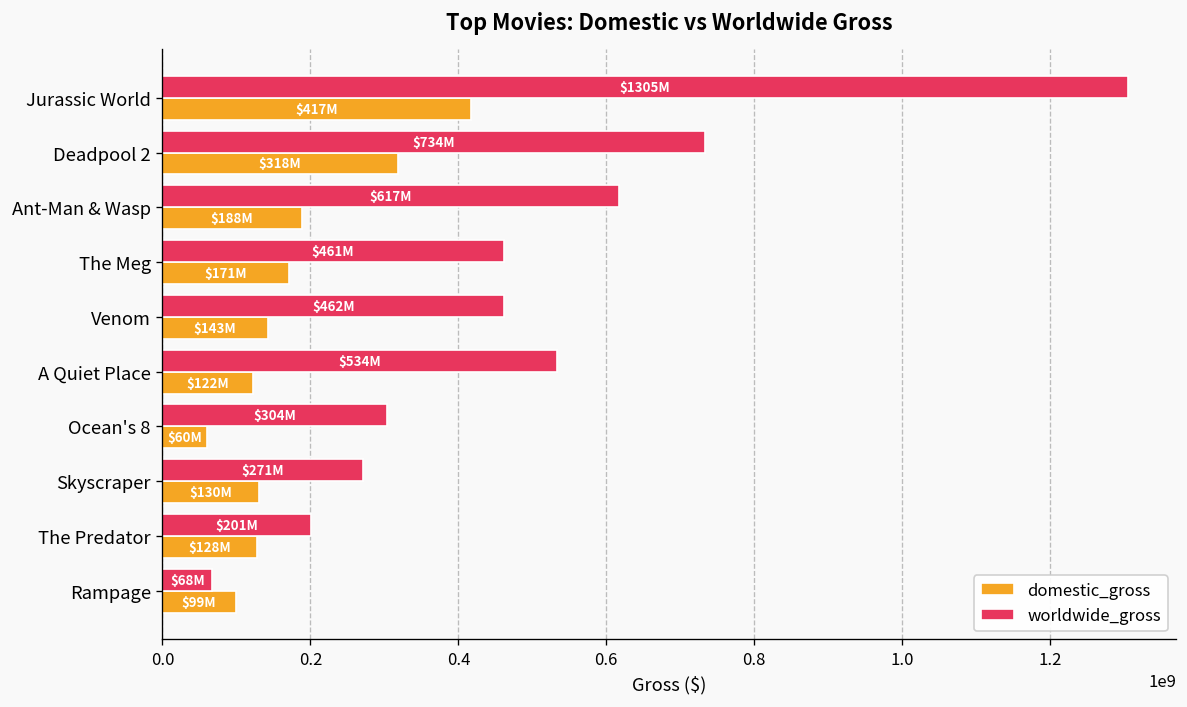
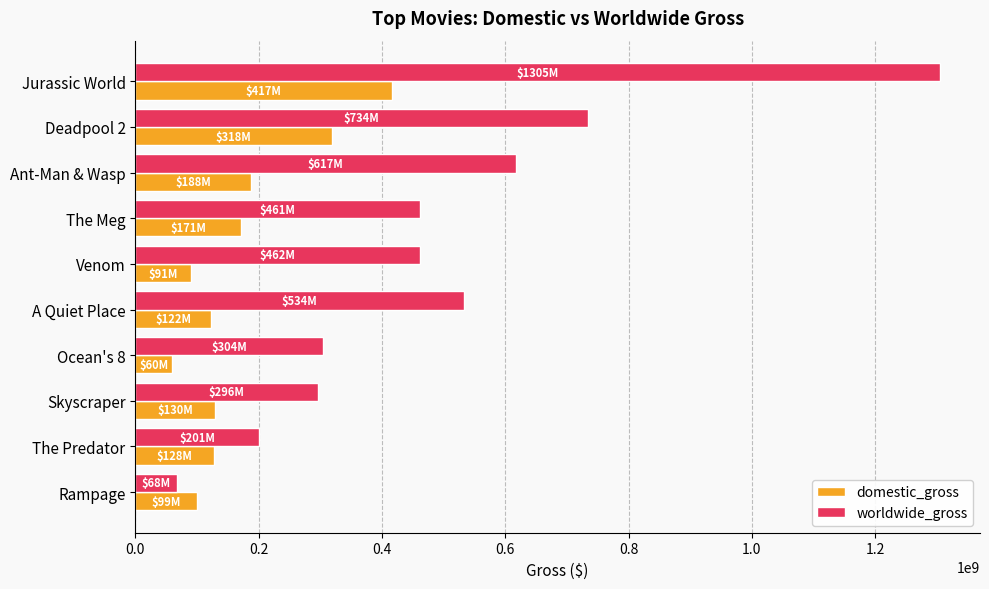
domestic_gross, Venom: $143M -> $91M
worldwide_gross, Skyscraper: $271M -> $296M
